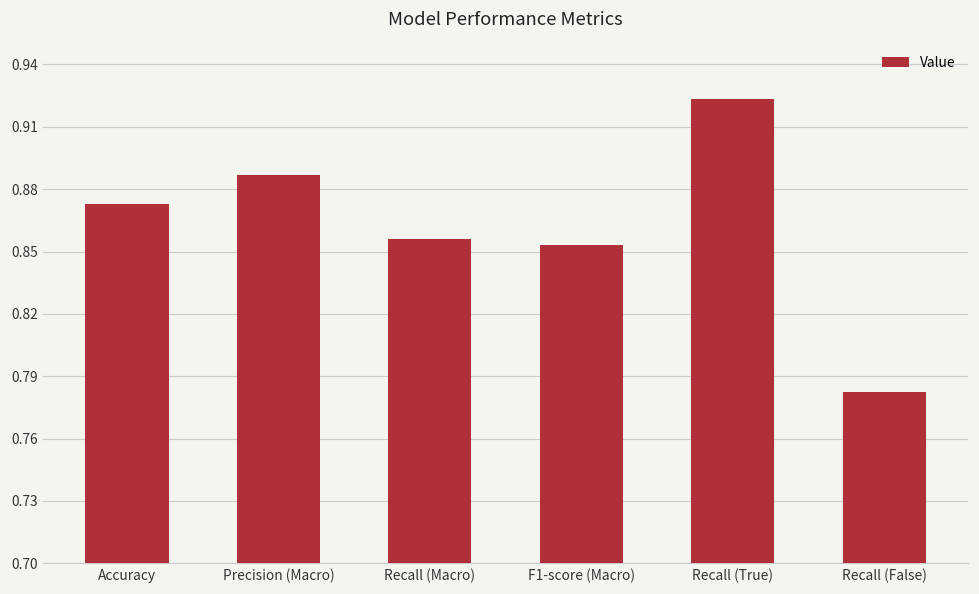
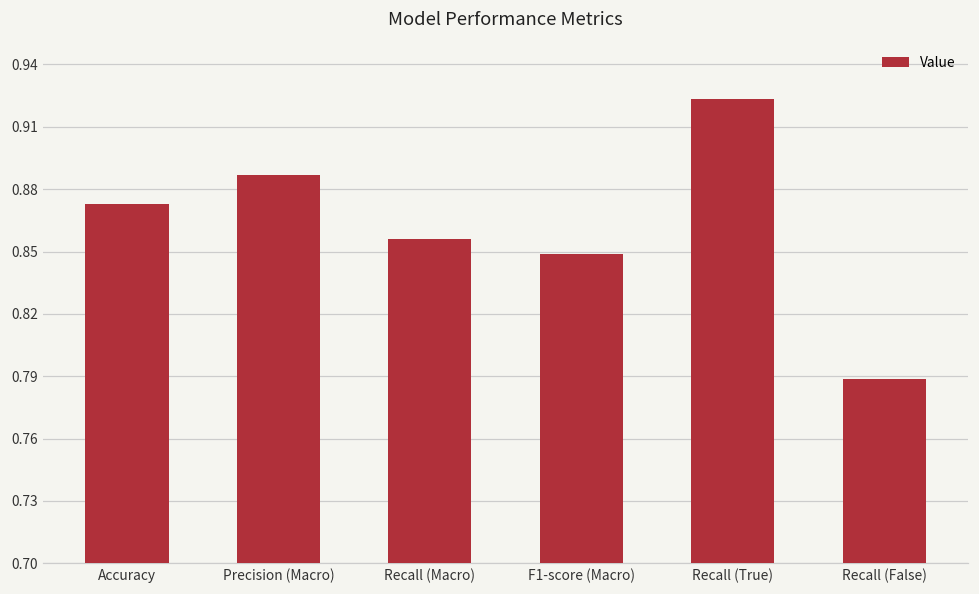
F1-score (Macro): 0.853 -> 0.849
Recall (False): 0.782 -> 0.789
